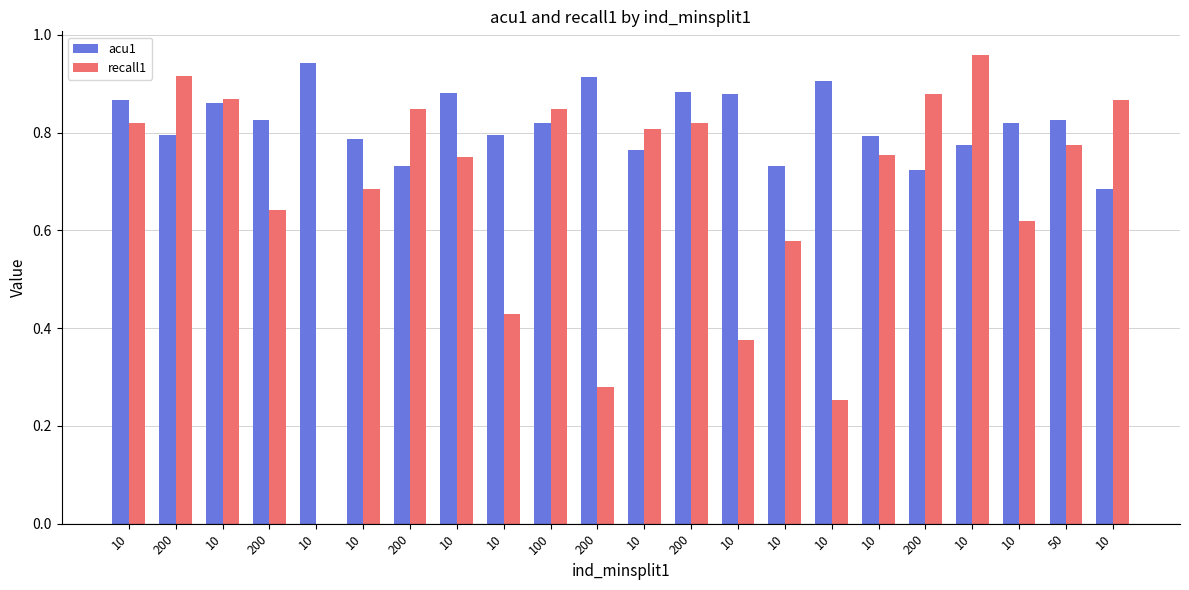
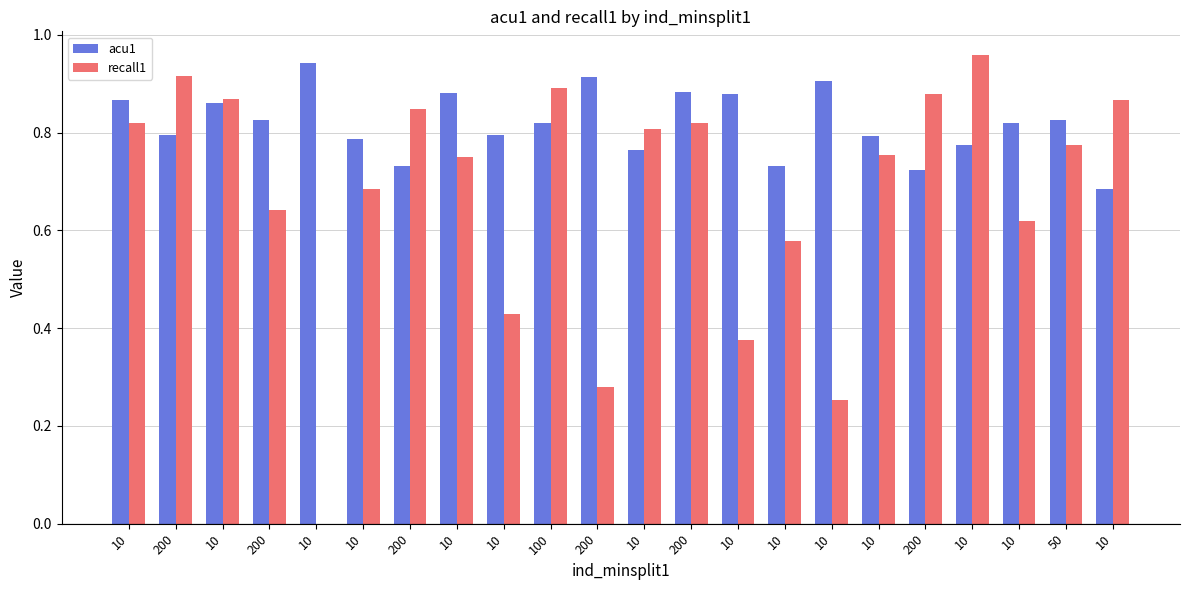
recall1, 100: 0.85 -> 0.89
